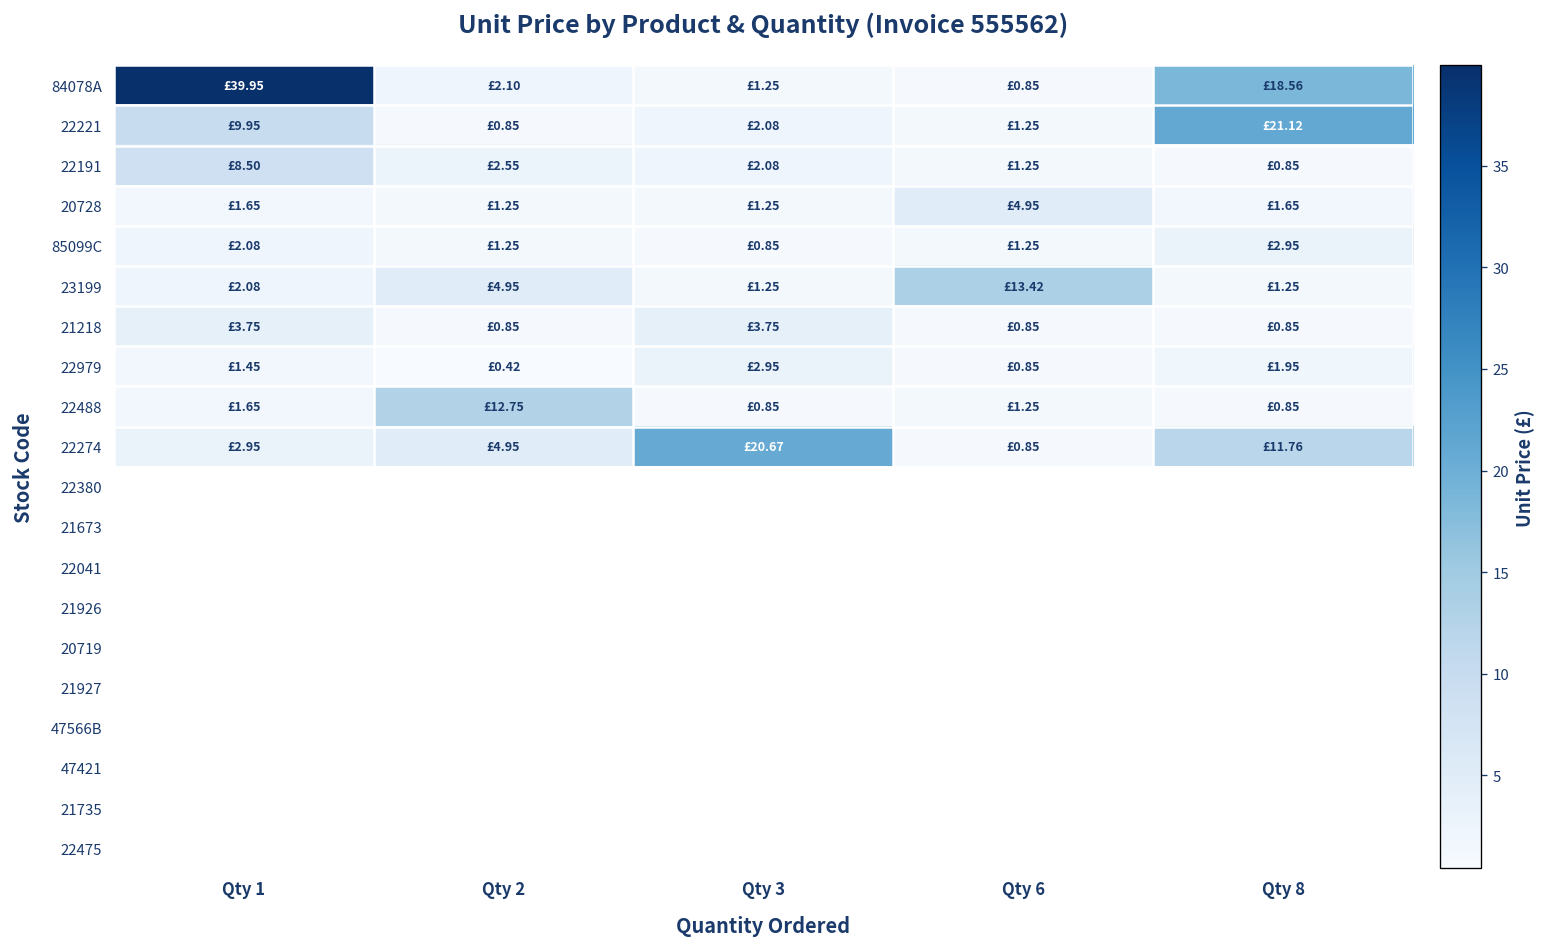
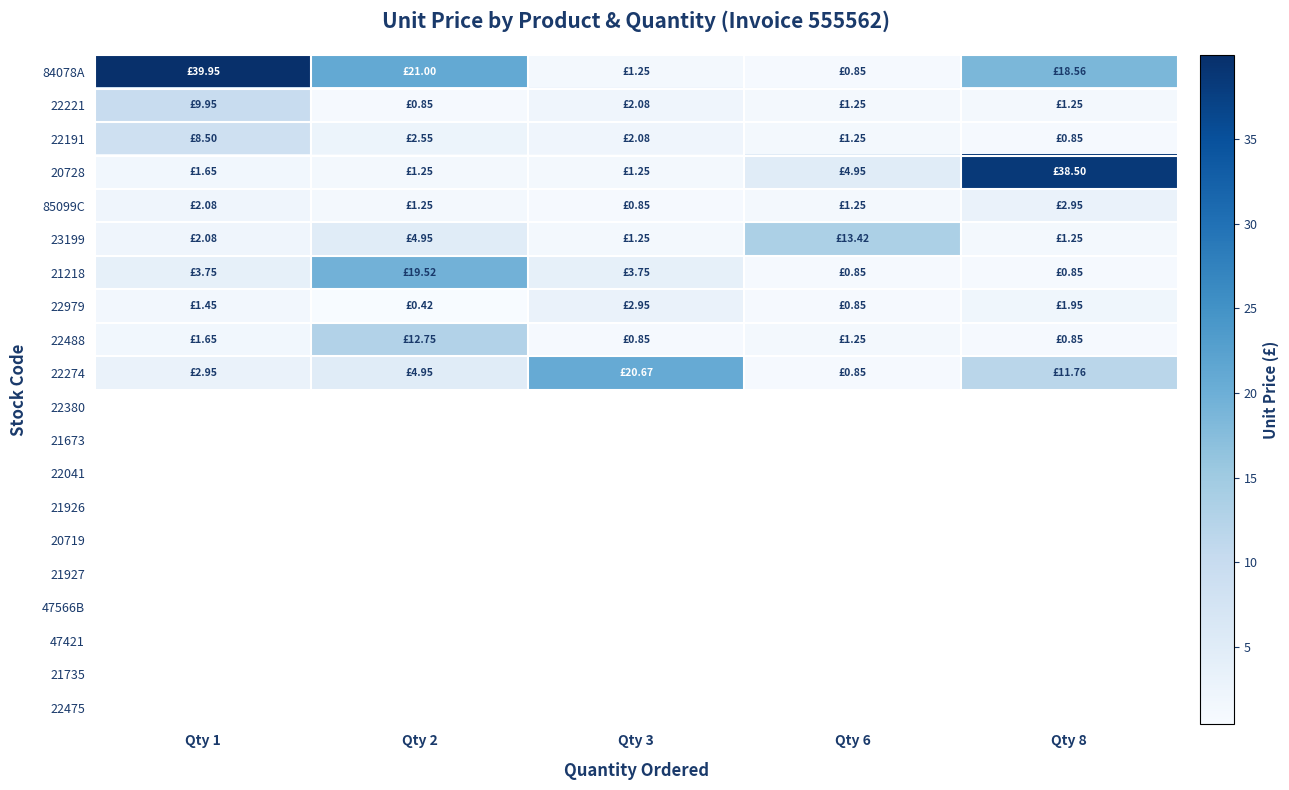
84078A, Qty 2: £2.10 -> £21.00
22221, Qty 8: £21.12 -> £1.25
20728, Qty 8: £1.65 -> £38.50
21218, Qty 2: £0.85 -> £19.52
